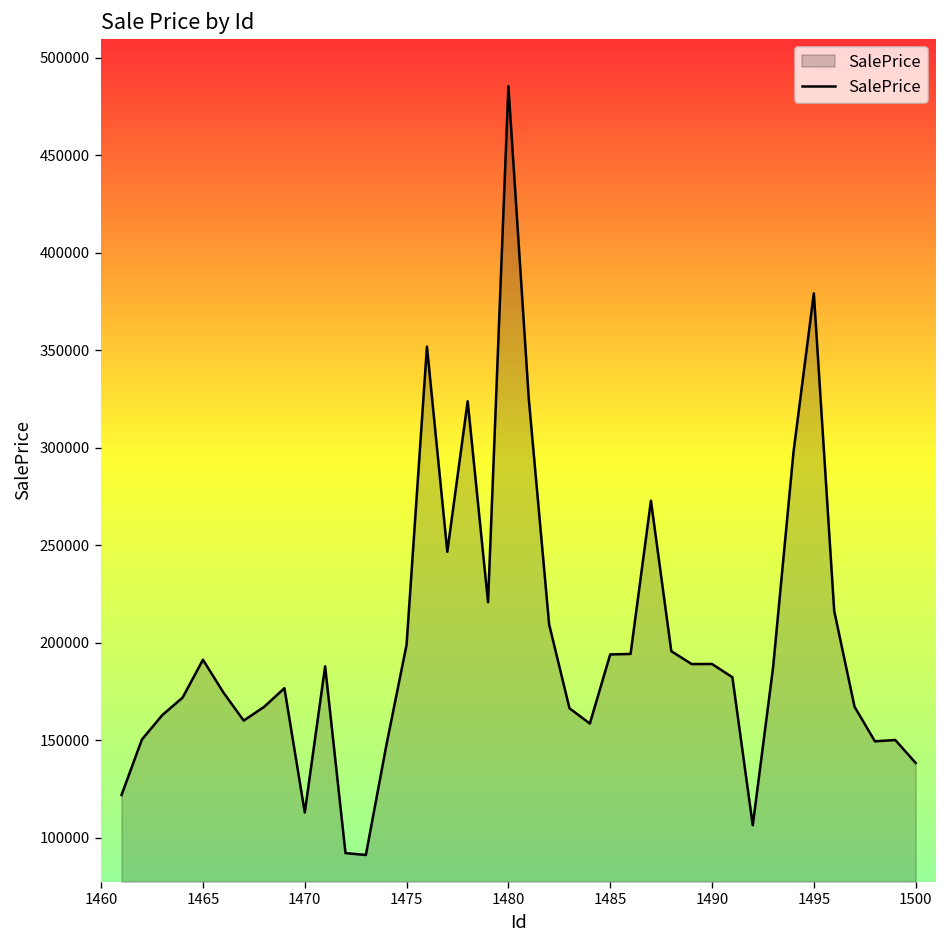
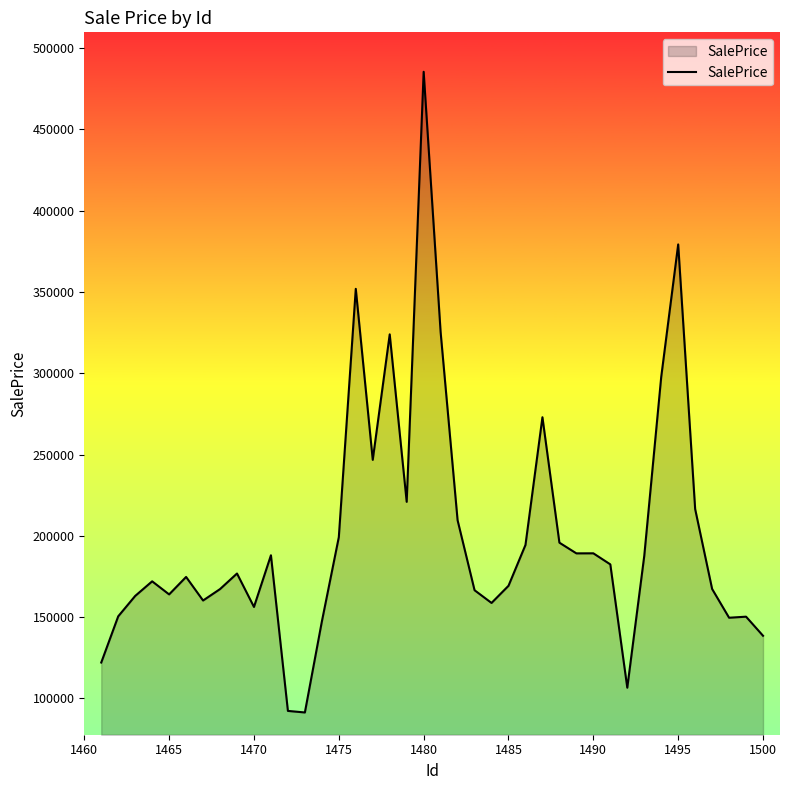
1465: 191000 -> 164000
1470: 113000 -> 156000
1485: 194000 -> 169000
